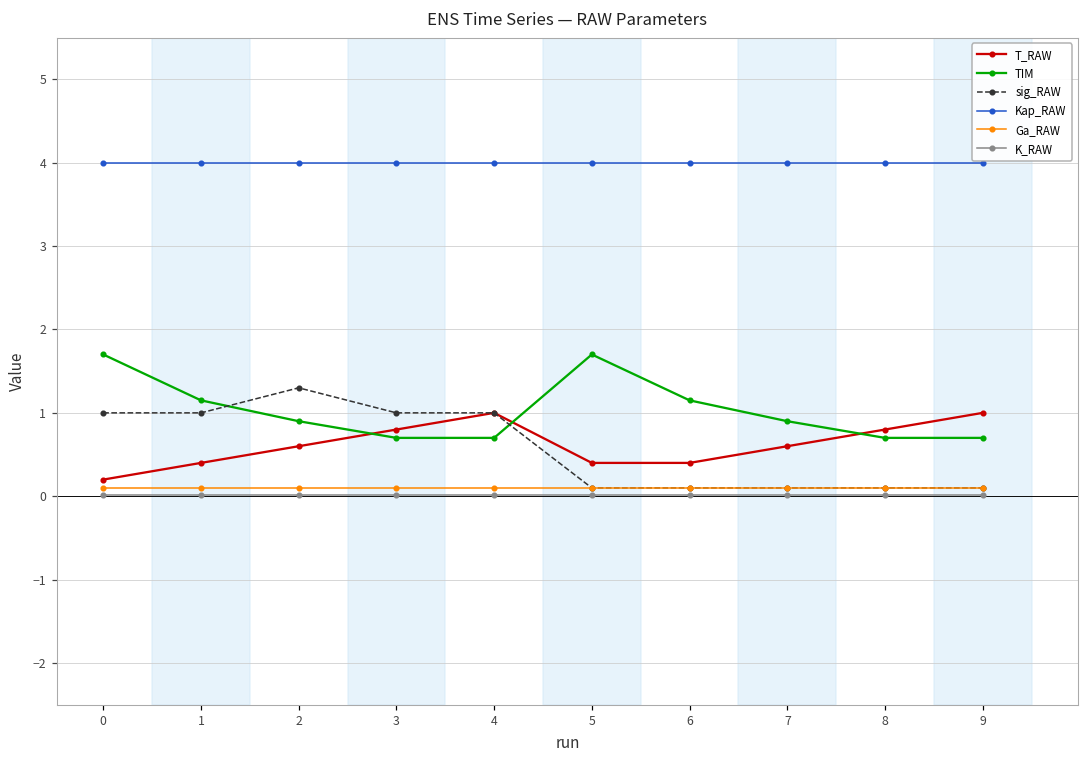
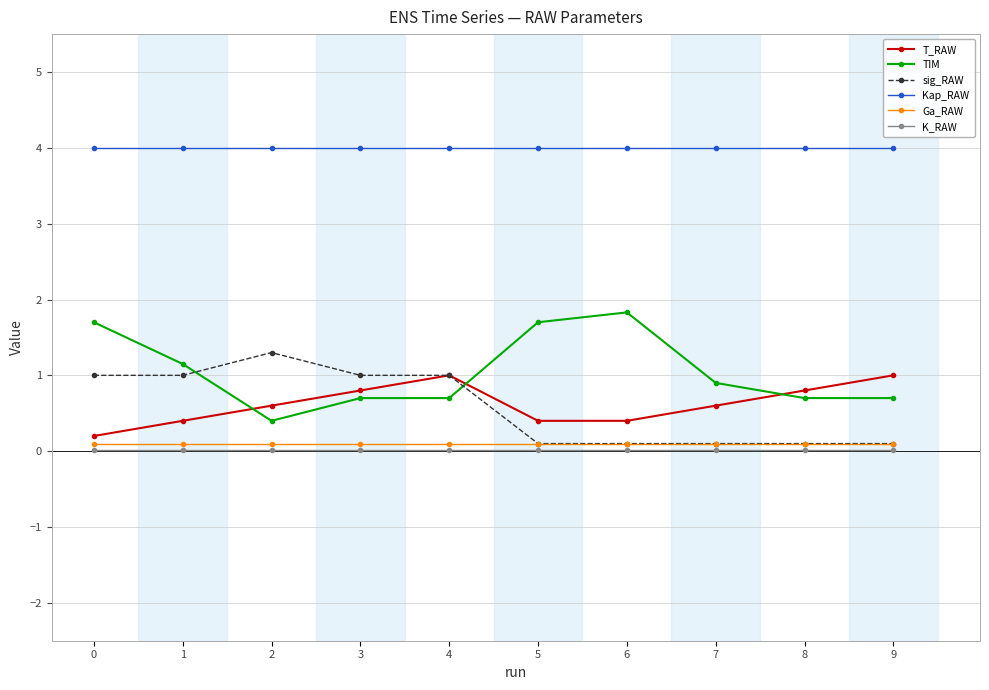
TIM, 2: 0.9 -> 0.4
TIM, 6: 1.2 -> 1.8
